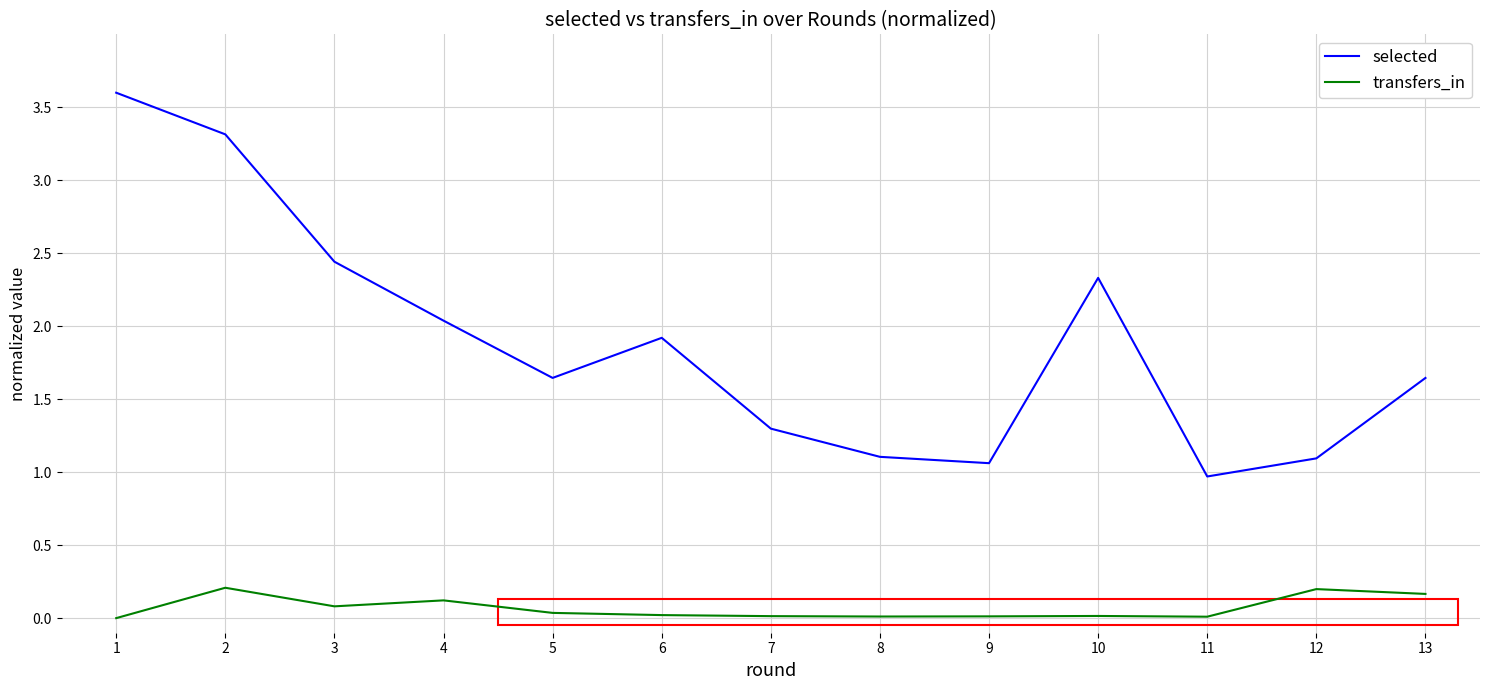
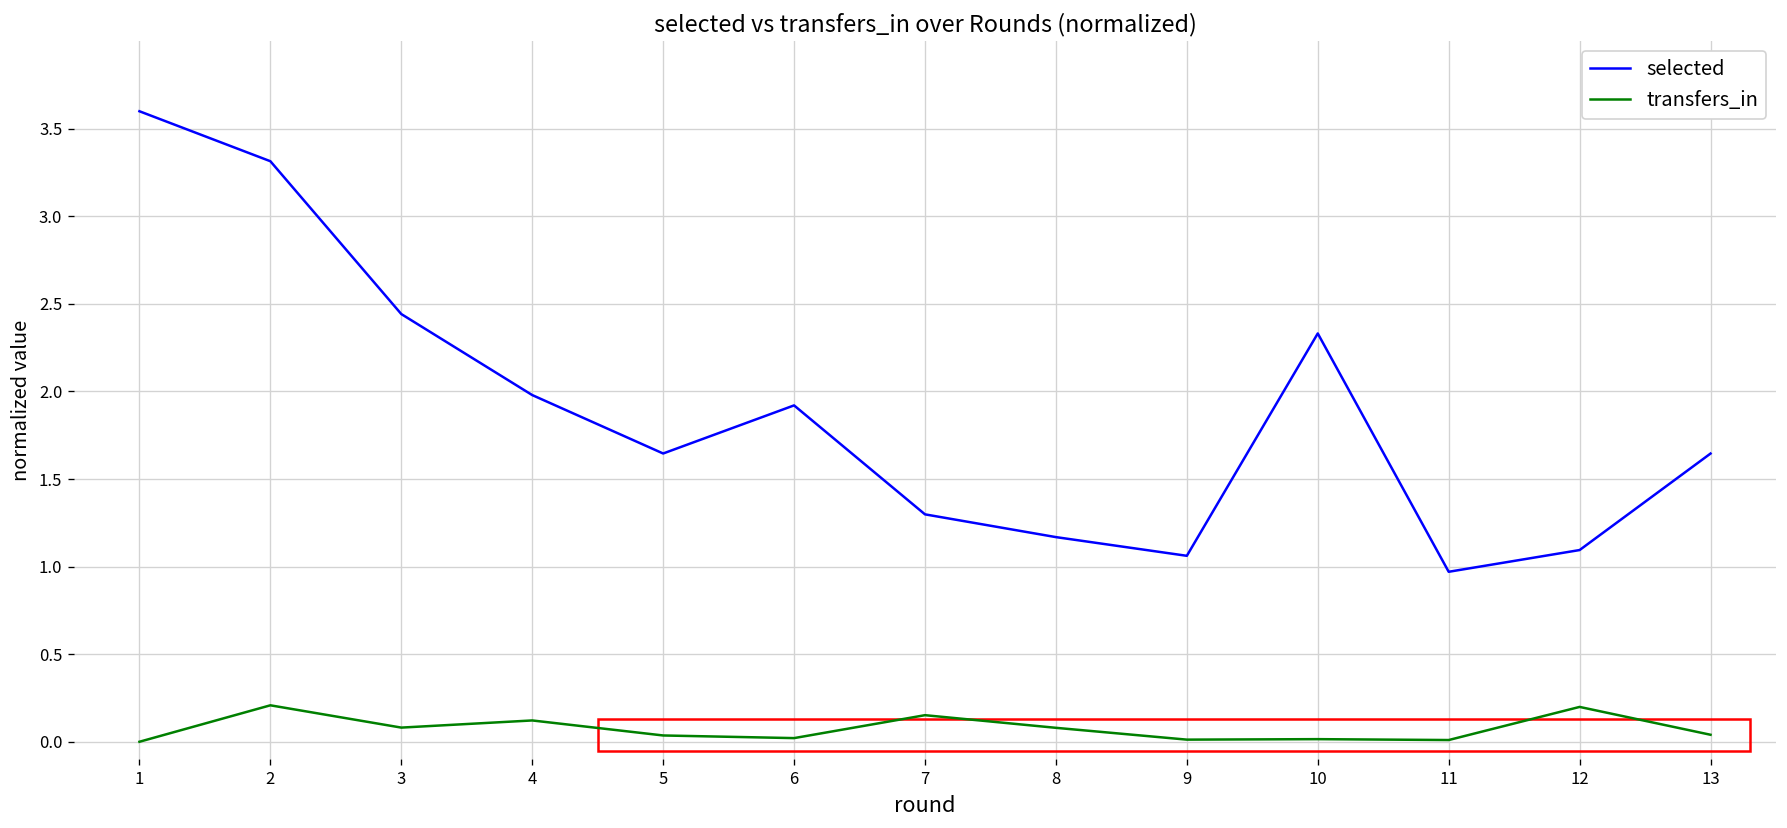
selected, 4: 2.04 -> 1.98
transfers_in, 7: 0.01 -> 0.15
selected, 8: 1.11 -> 1.17
transfers_in, 8: 0.01 -> 0.08
transfers_in, 13: 0.17 -> 0.04
